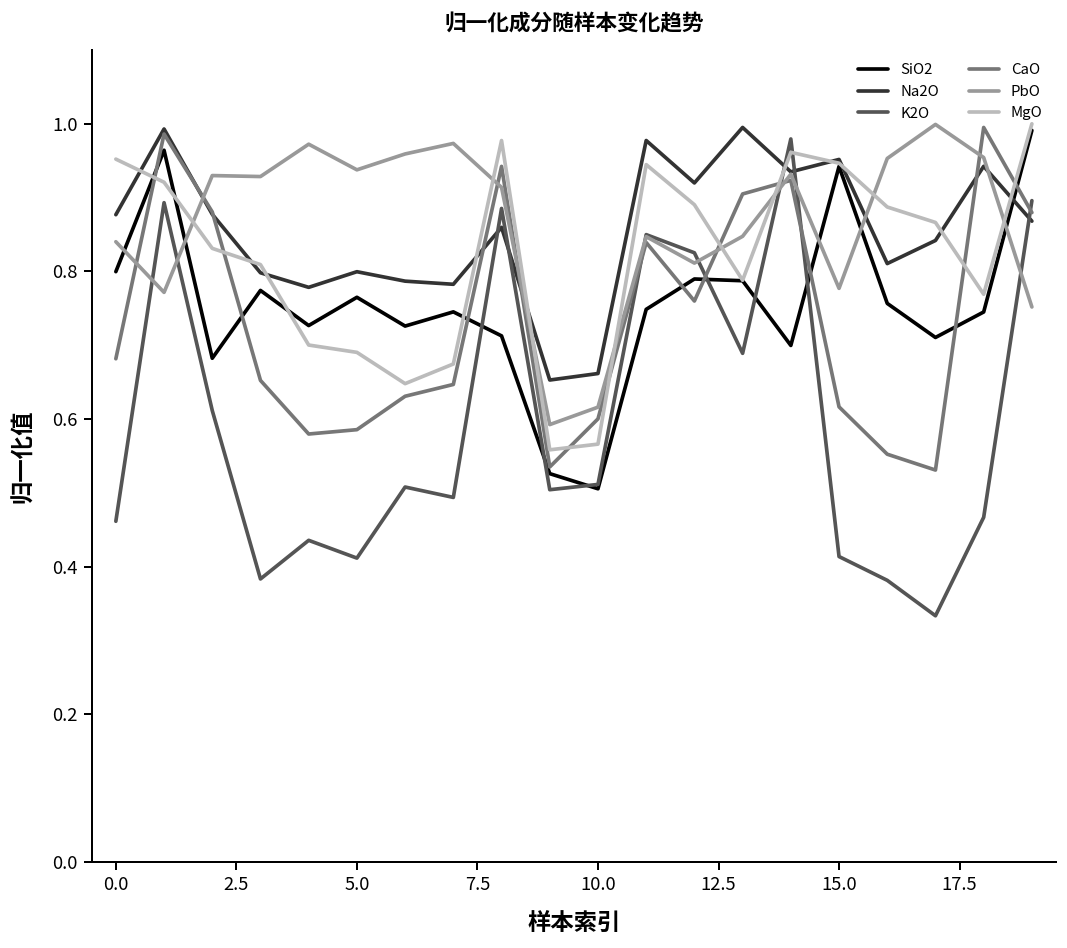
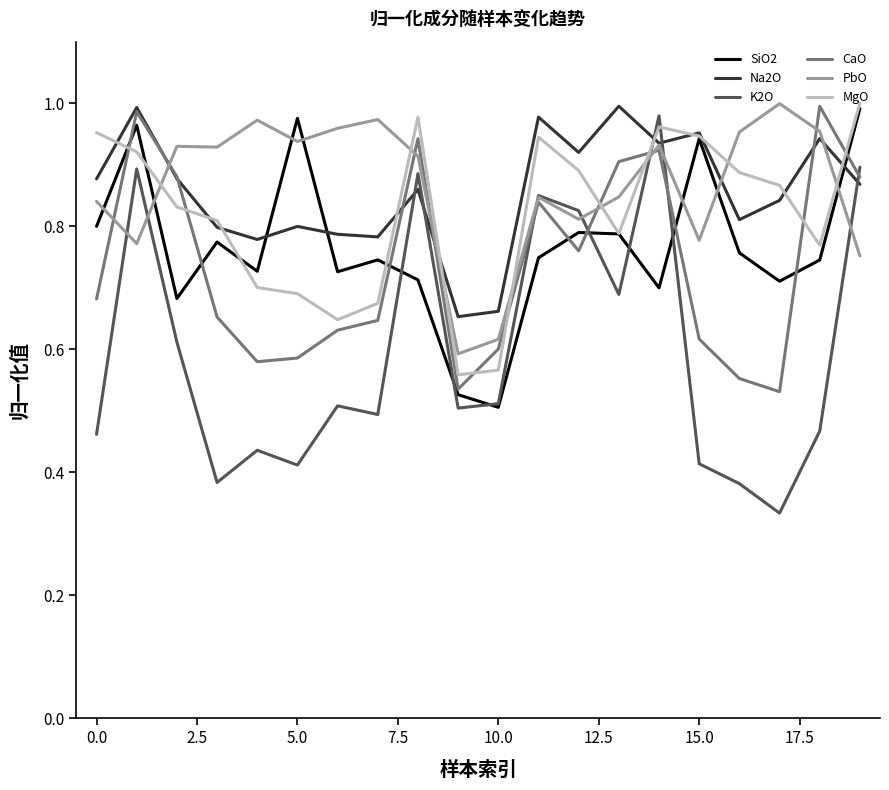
SiO2, 5.0: 0.76 -> 0.98
